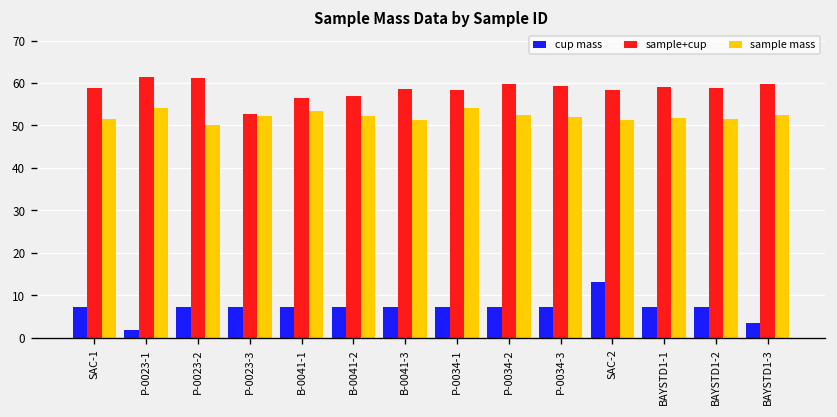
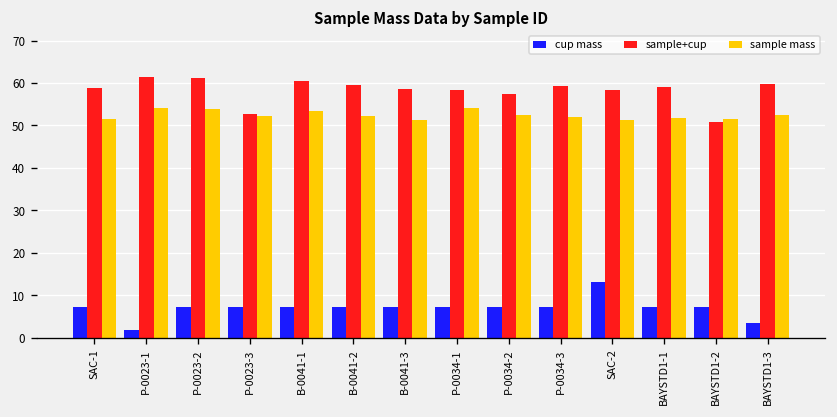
sample mass, P-0023-2: 50 -> 54
sample+cup, B-0041-1: 56 -> 61
sample+cup, B-0041-2: 57 -> 59
sample+cup, P-0034-2: 60 -> 57
sample+cup, BAYSTD1-2: 59 -> 51
